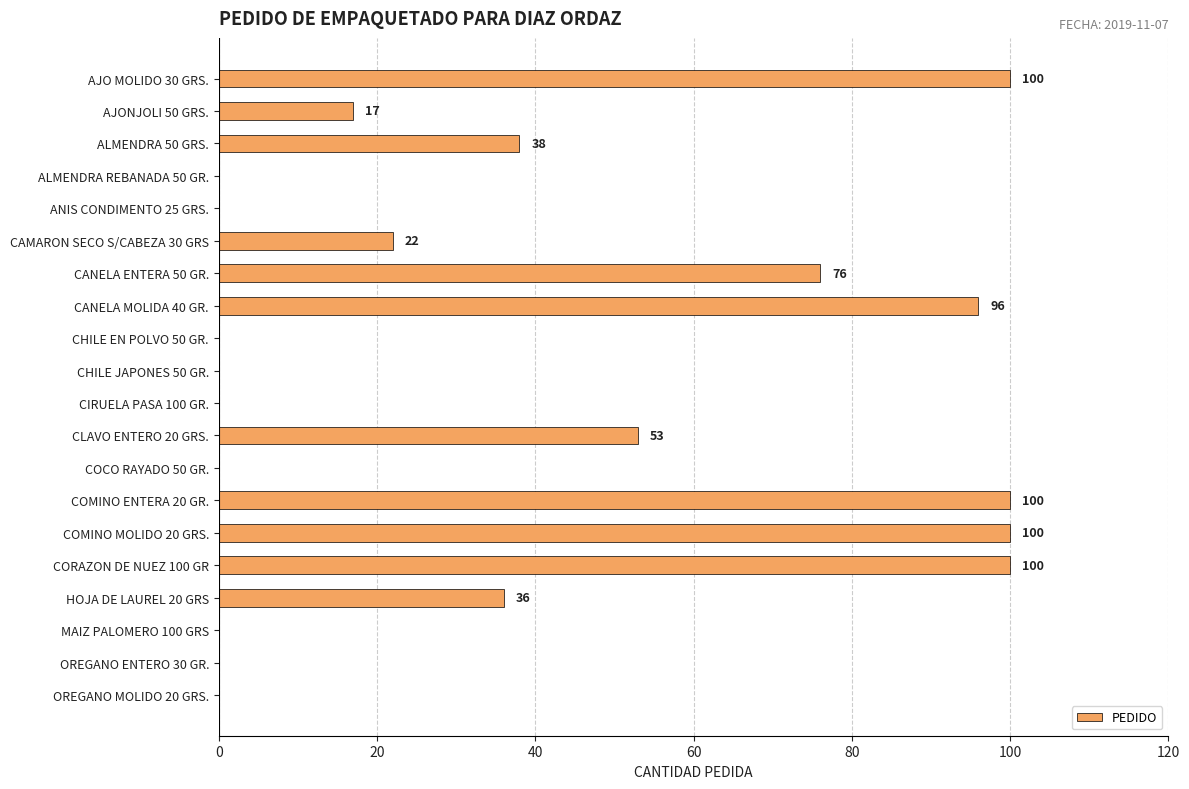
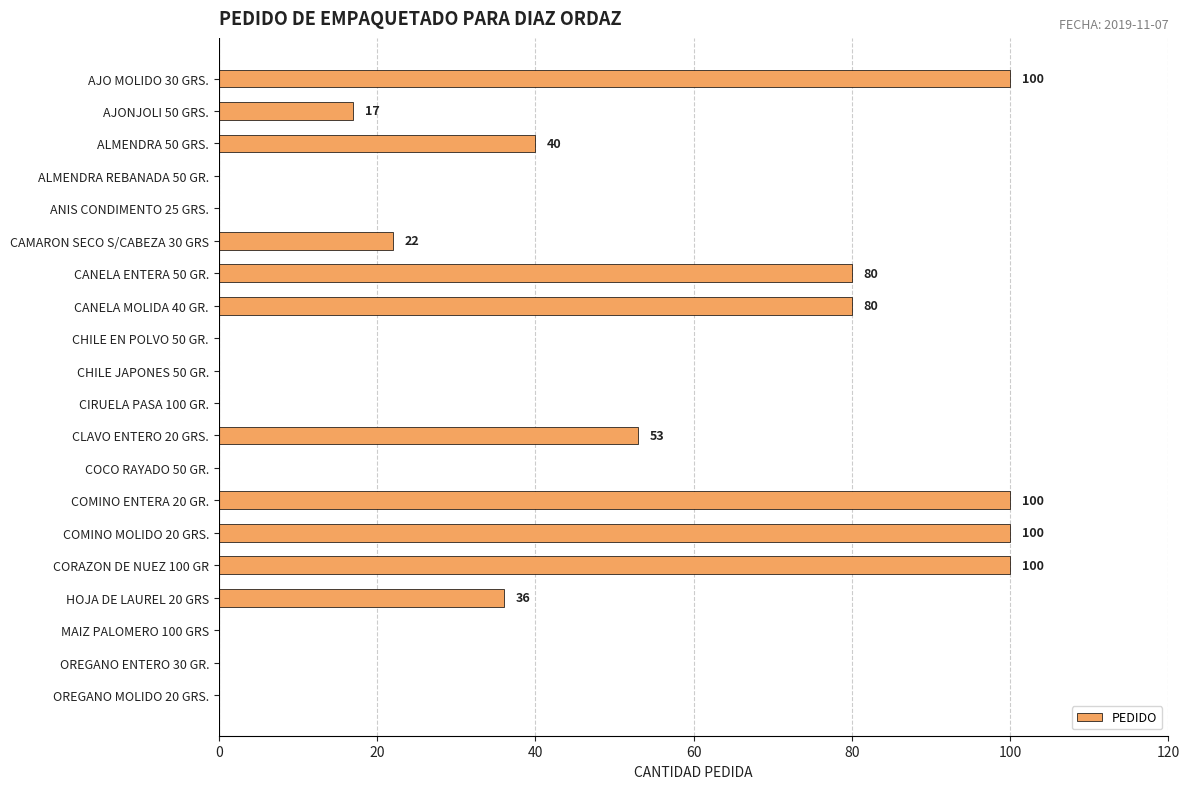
ALMENDRA 50 GRS.: 38 -> 40
CANELA ENTERA 50 GR.: 76 -> 80
CANELA MOLIDA 40 GR.: 96 -> 80
